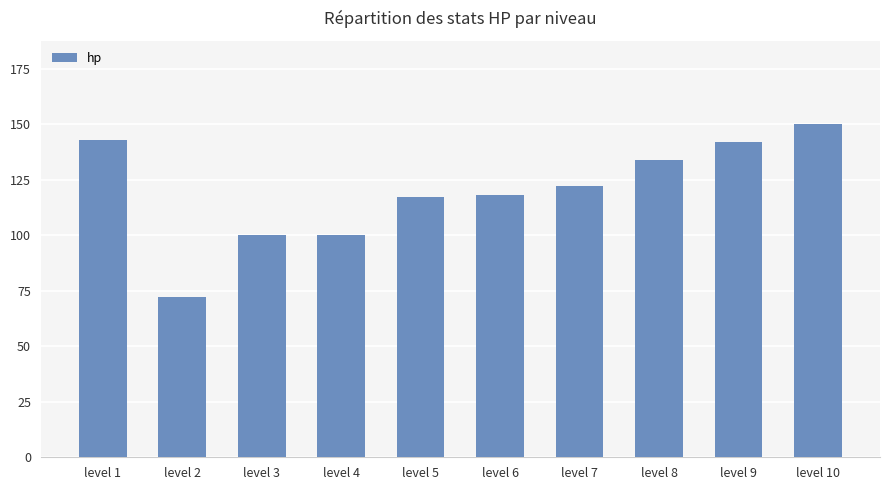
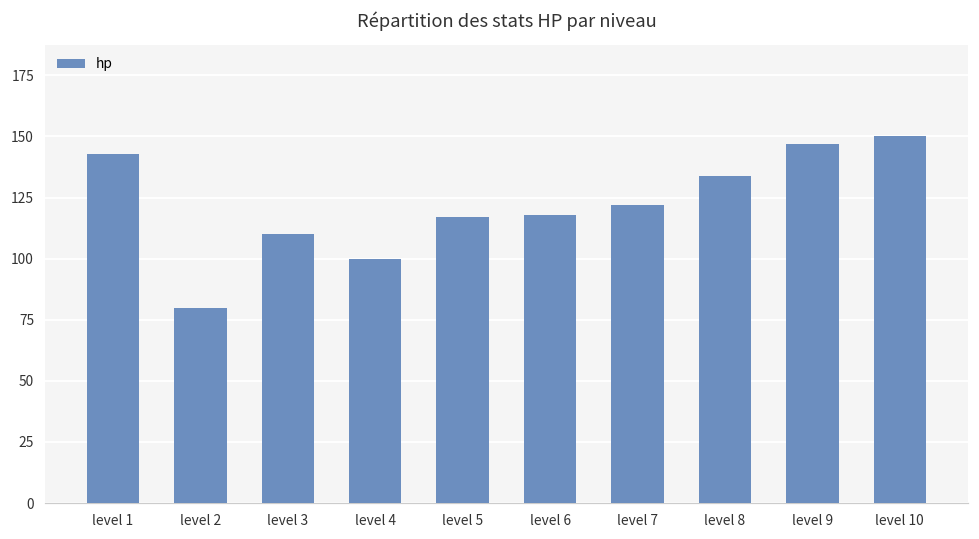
level 2: 72 -> 80
level 3: 100 -> 110
level 9: 142 -> 147
